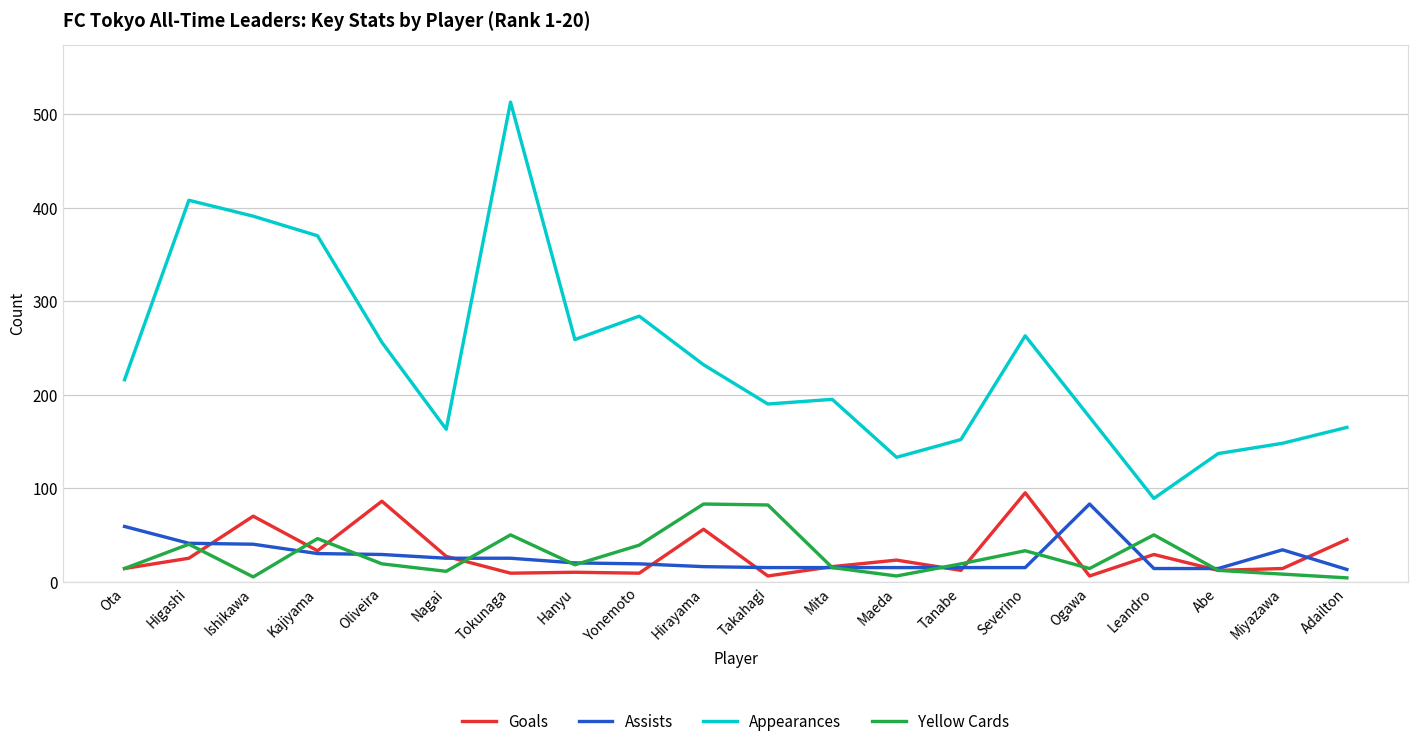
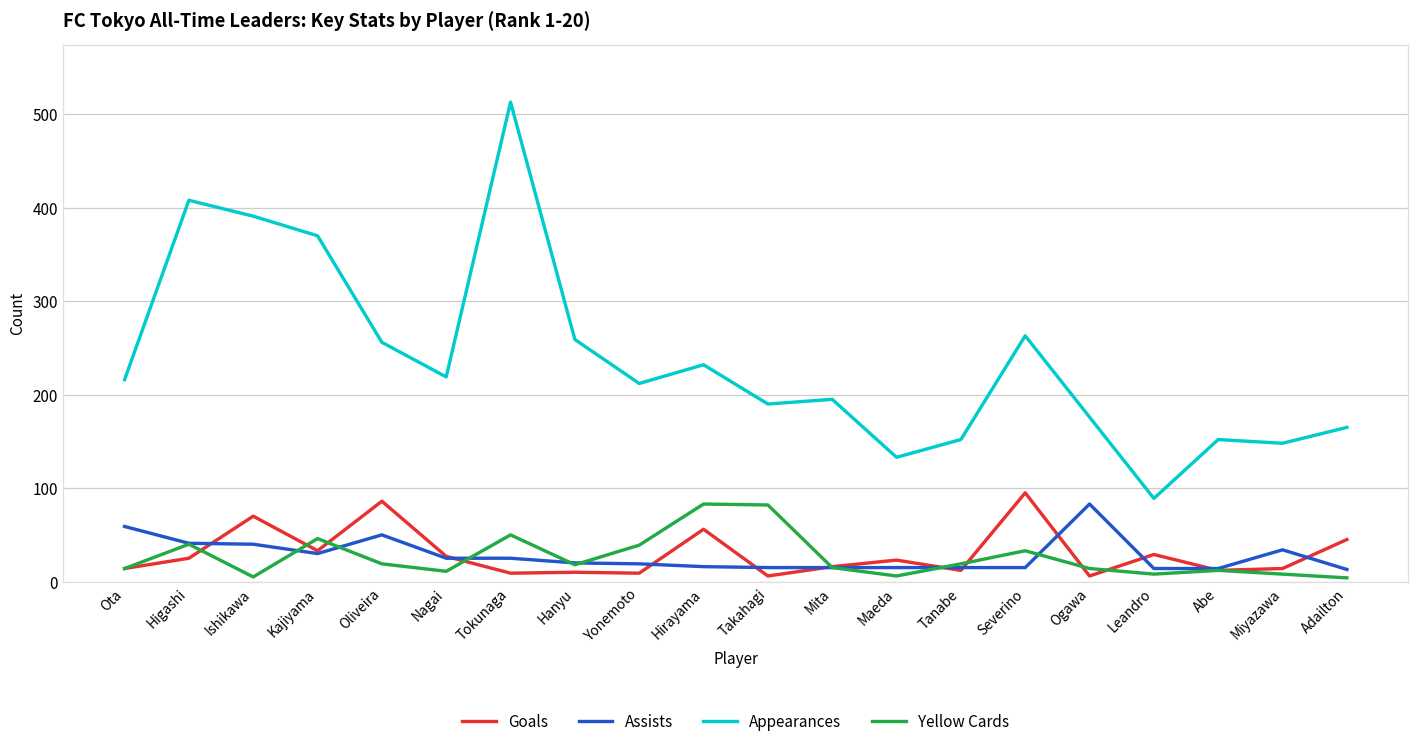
Assists, Oliveira: 30 -> 50
Appearances, Nagai: 160 -> 220
Appearances, Yonemoto: 280 -> 210
Yellow Cards, Leandro: 50 -> 10
Appearances, Abe: 140 -> 150
